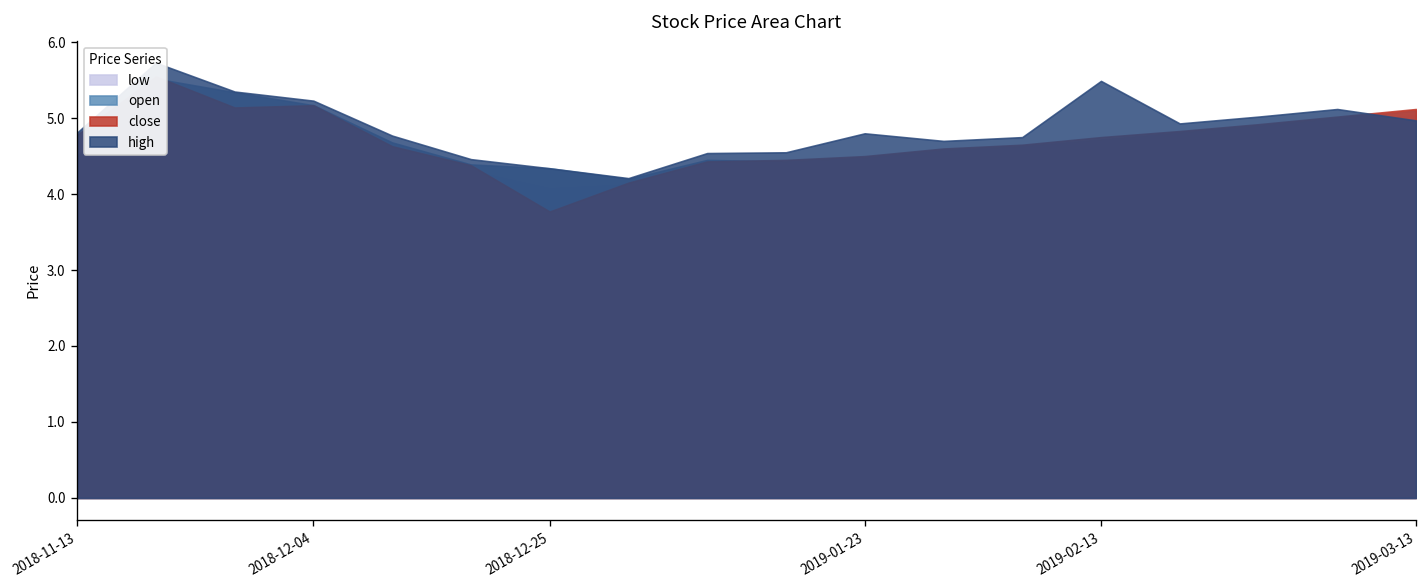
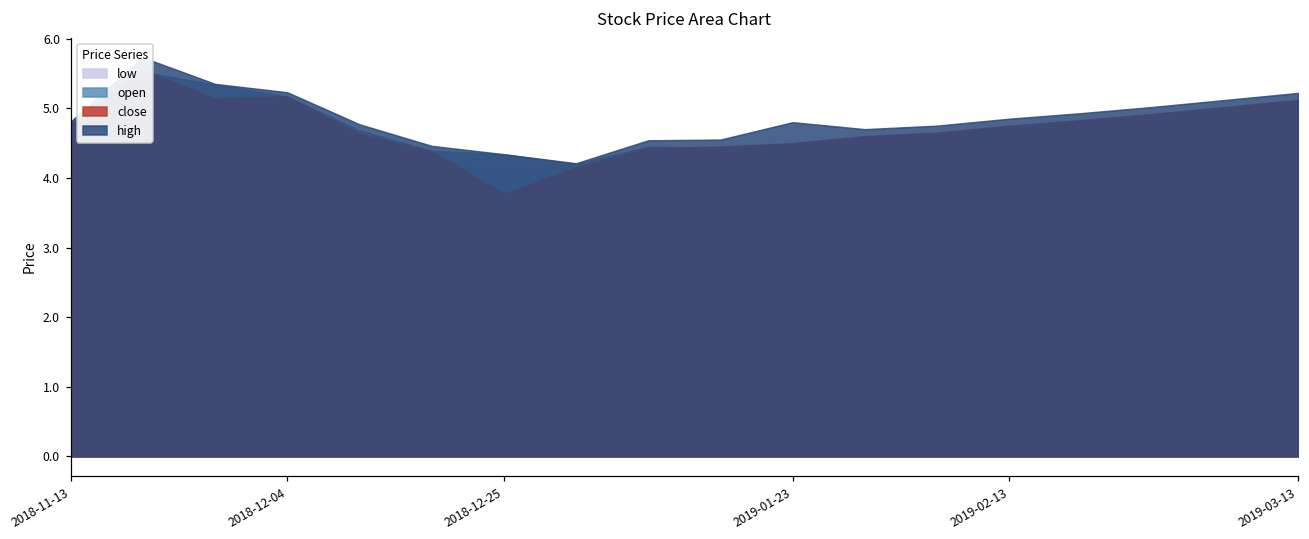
high, 2019-02-13: 5.5 -> 4.9
high, 2019-03-13: 5.0 -> 5.2
